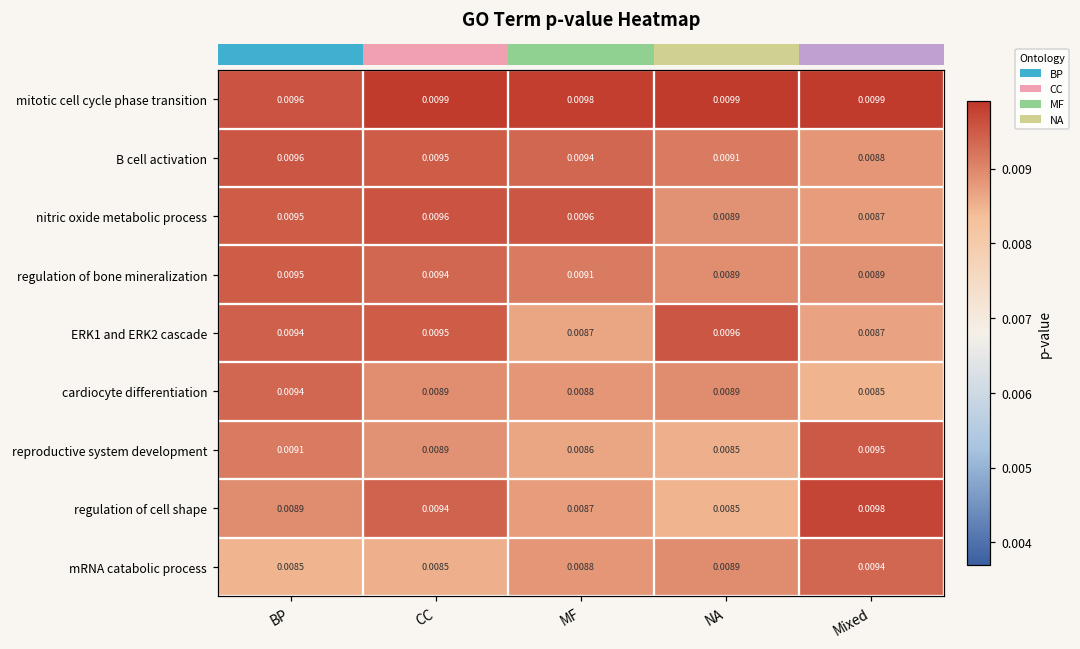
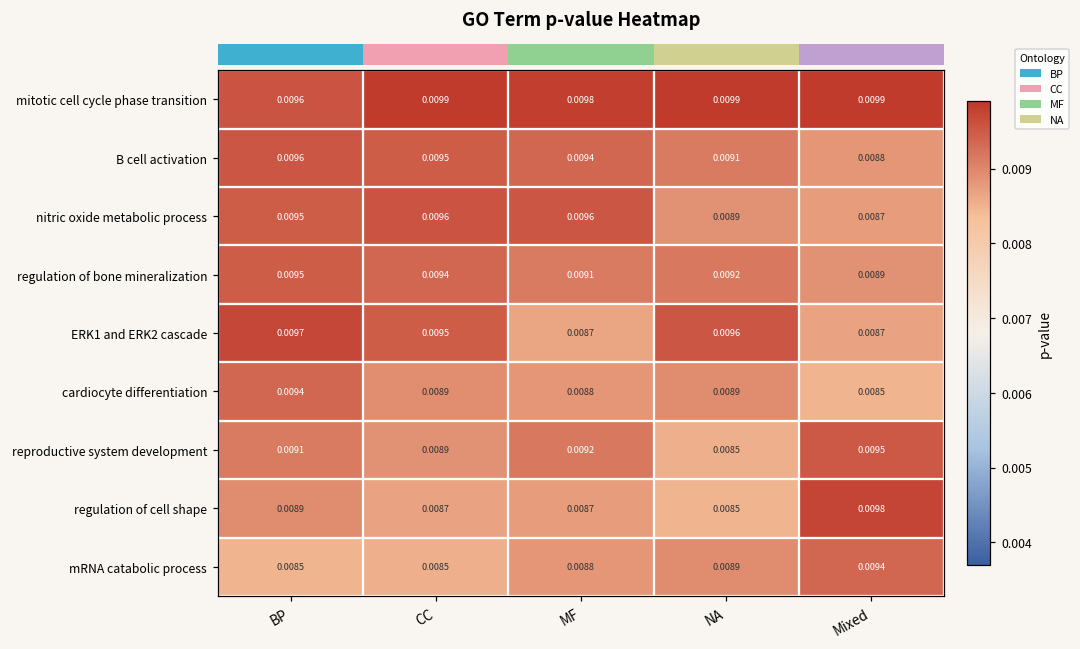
regulation of bone mineralization, NA: 0.0089 -> 0.0092
ERK1 and ERK2 cascade, BP: 0.0094 -> 0.0097
reproductive system development, MF: 0.0086 -> 0.0092
regulation of cell shape, CC: 0.0094 -> 0.0087
